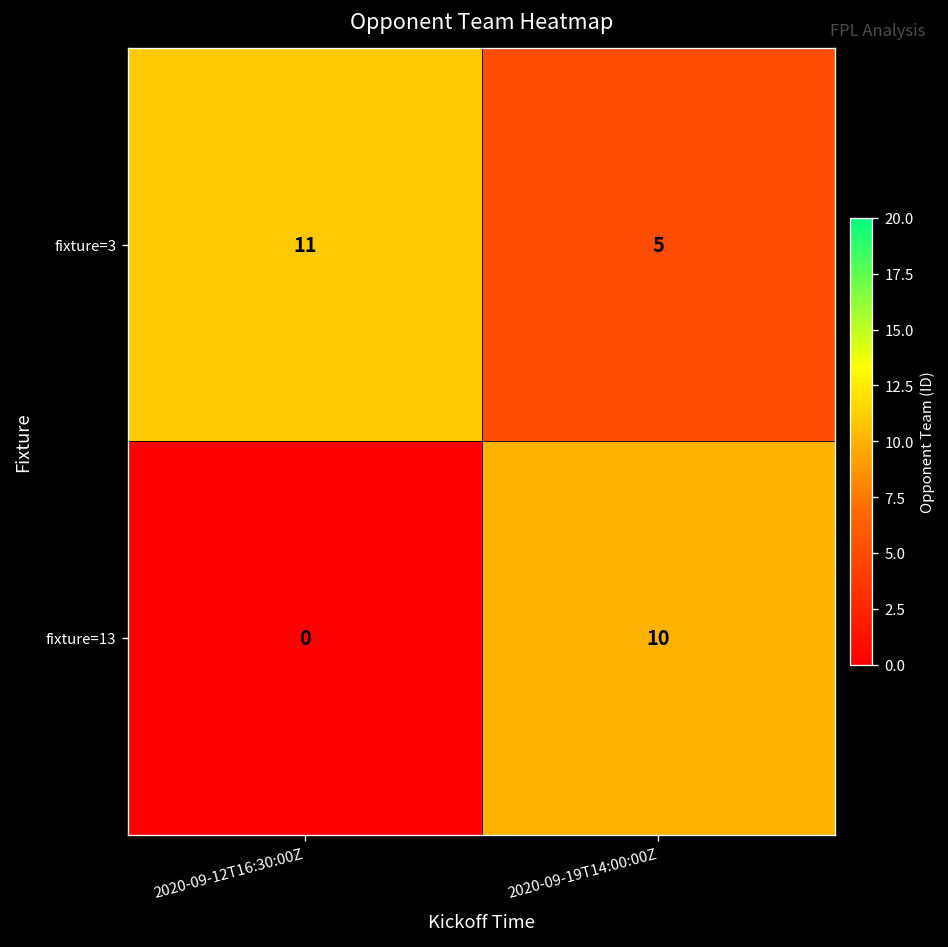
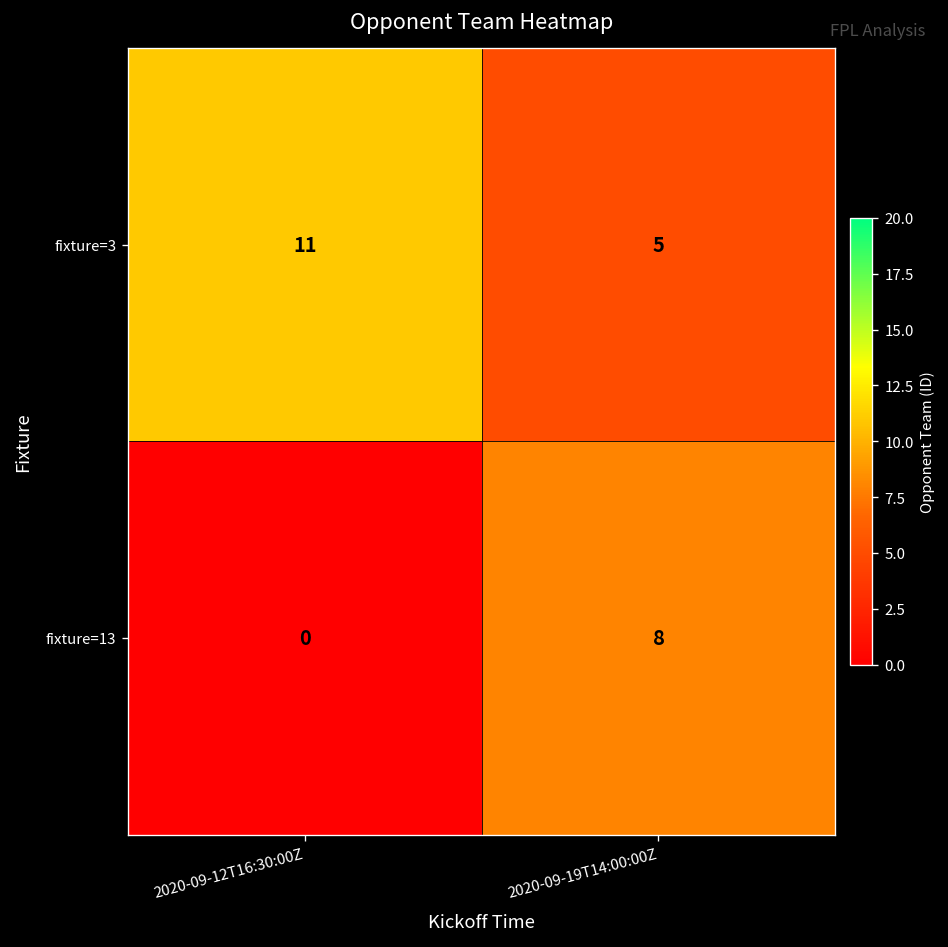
fixture=13, 2020-09-19T14:00:00Z: 10 -> 8
